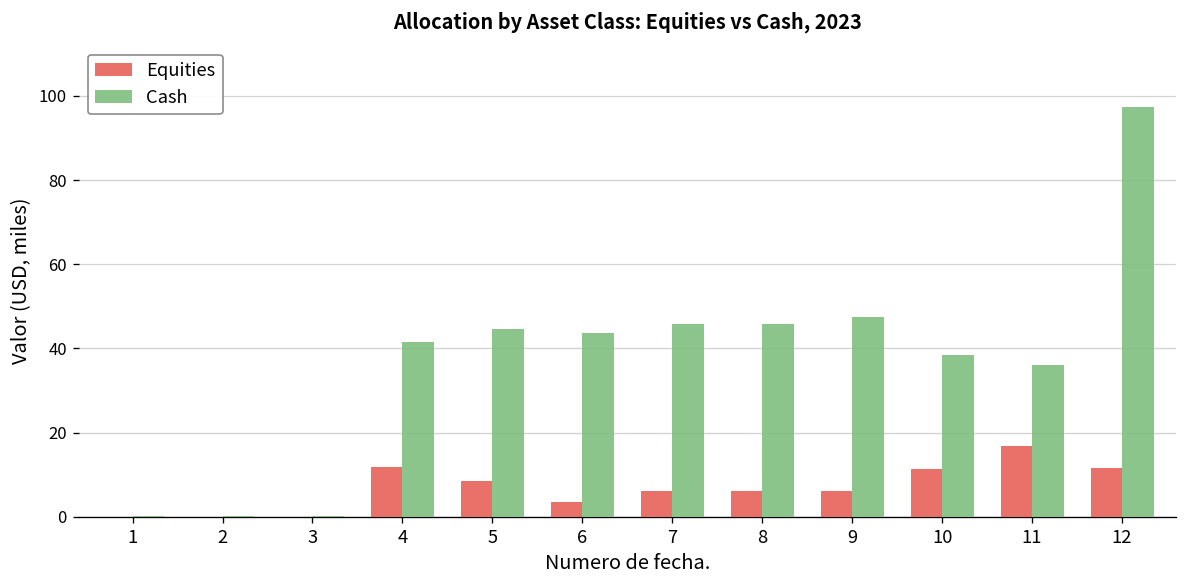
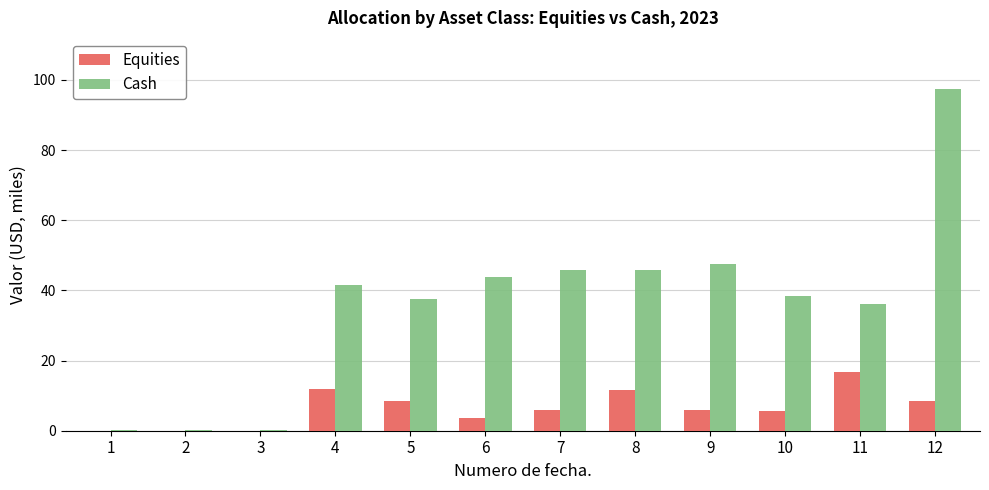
Cash, 5: 45 -> 38
Equities, 8: 6 -> 12
Equities, 10: 11 -> 6
Equities, 12: 12 -> 9
